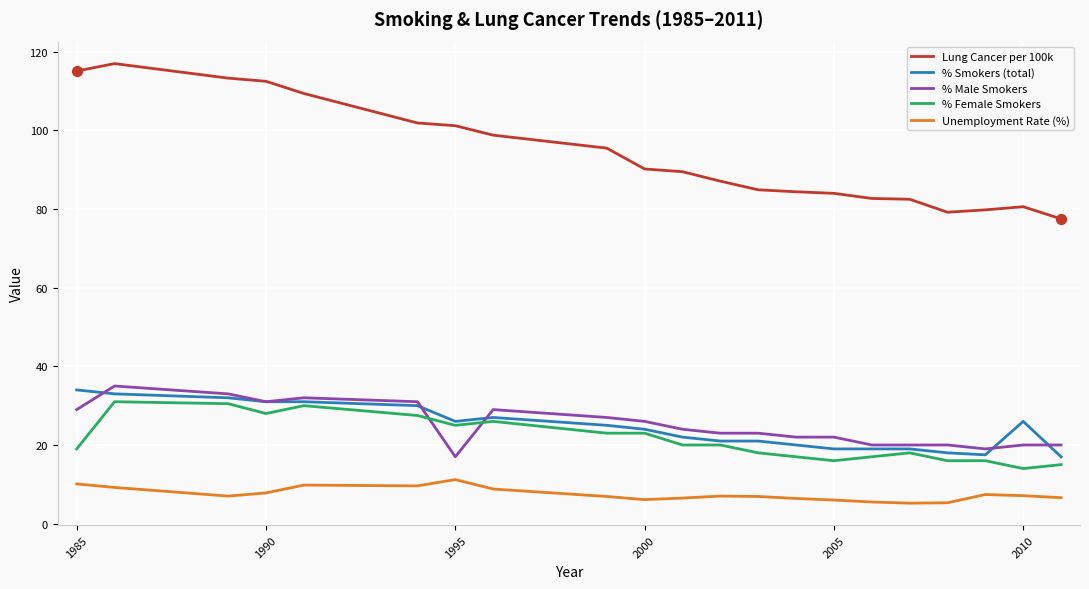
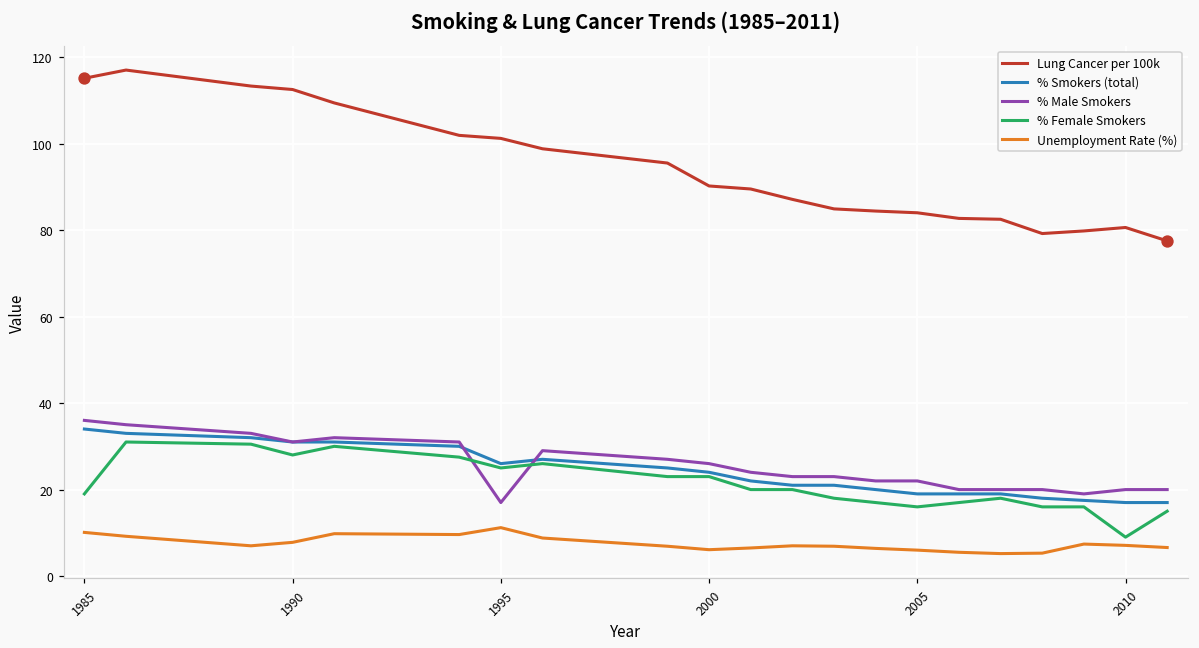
% Male Smokers, 1985: 29 -> 36
% Smokers (total), 2010: 26 -> 17
% Female Smokers, 2010: 14 -> 9
